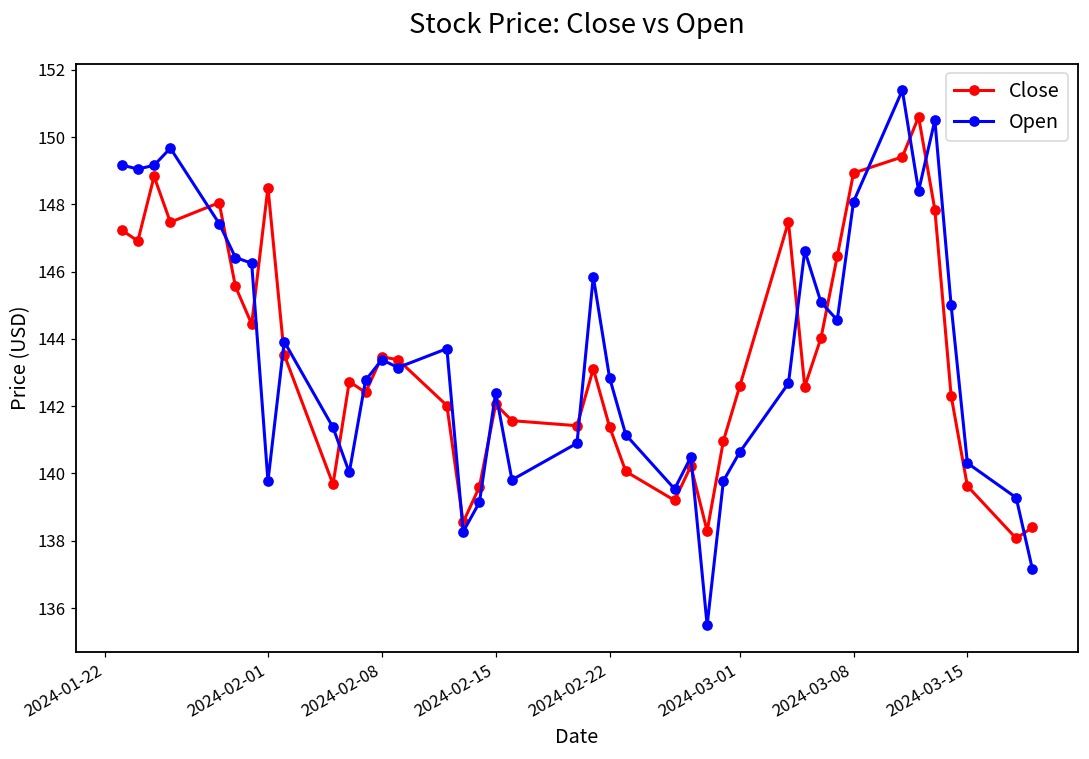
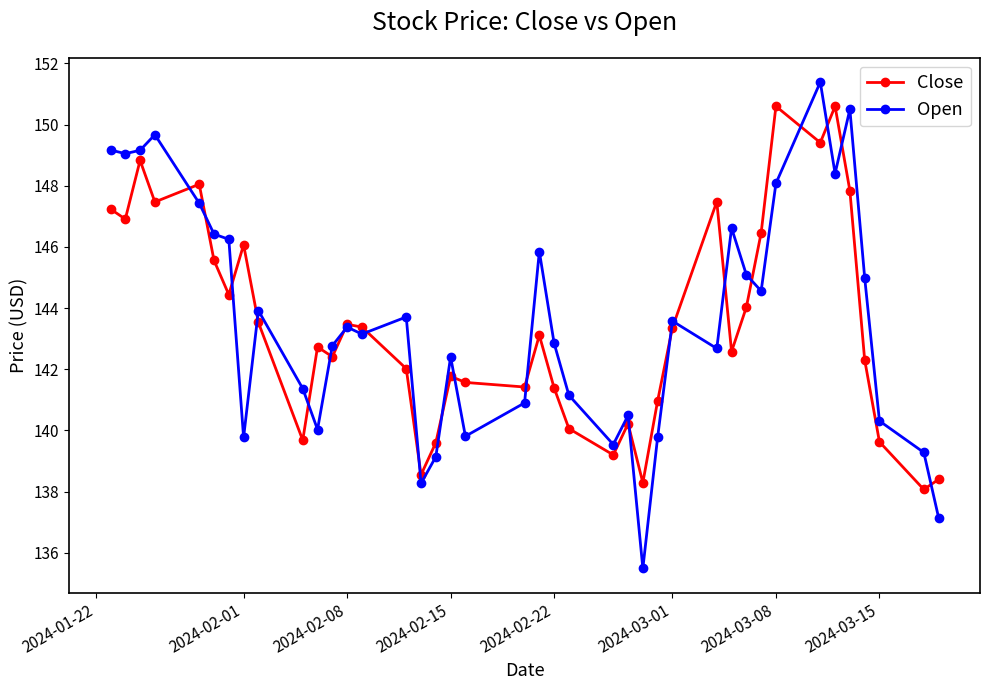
Close, 2024-02-01: 148.5 -> 146.1
Close, 2024-02-15: 142.1 -> 141.8
Close, 2024-03-01: 142.6 -> 143.4
Open, 2024-03-01: 140.6 -> 143.6
Close, 2024-03-08: 148.9 -> 150.6
